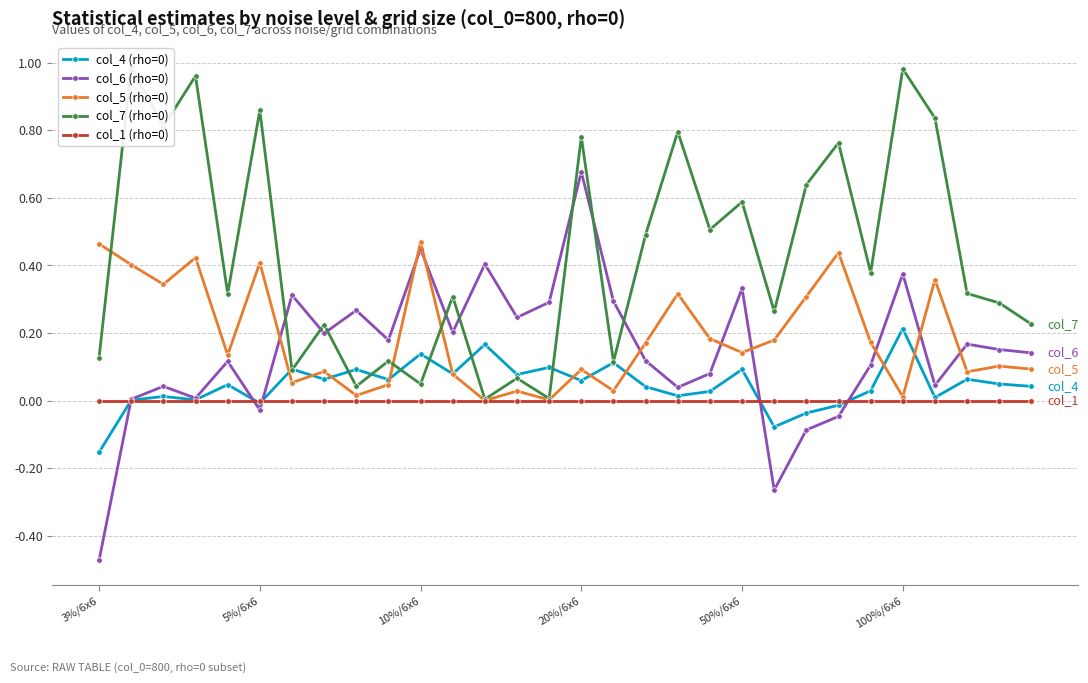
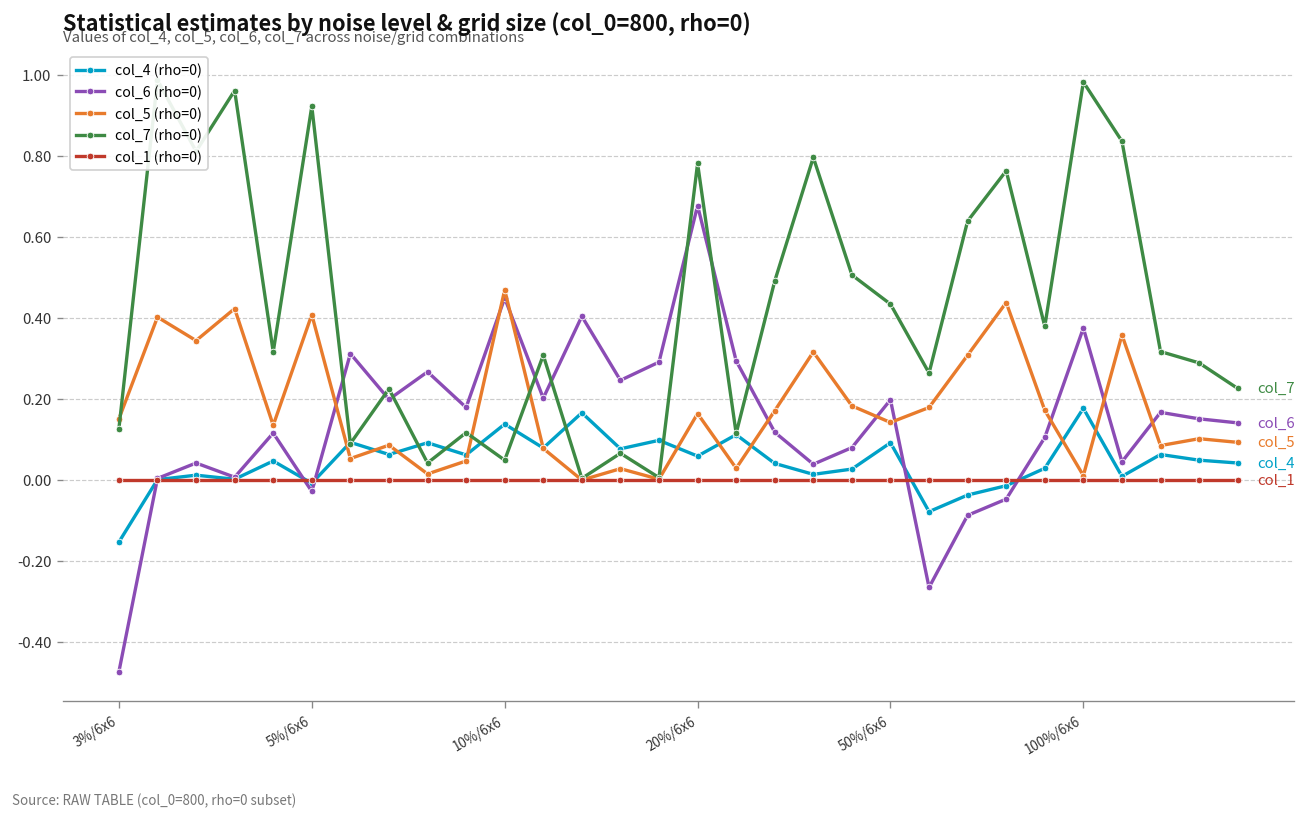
col_5 (rho=0), 3%/6x6: 0.46 -> 0.15
col_7 (rho=0), 5%/6x6: 0.86 -> 0.92
col_5 (rho=0), 20%/6x6: 0.09 -> 0.16
col_6 (rho=0), 50%/6x6: 0.33 -> 0.20
col_7 (rho=0), 50%/6x6: 0.59 -> 0.43
col_4 (rho=0), 100%/6x6: 0.21 -> 0.18
